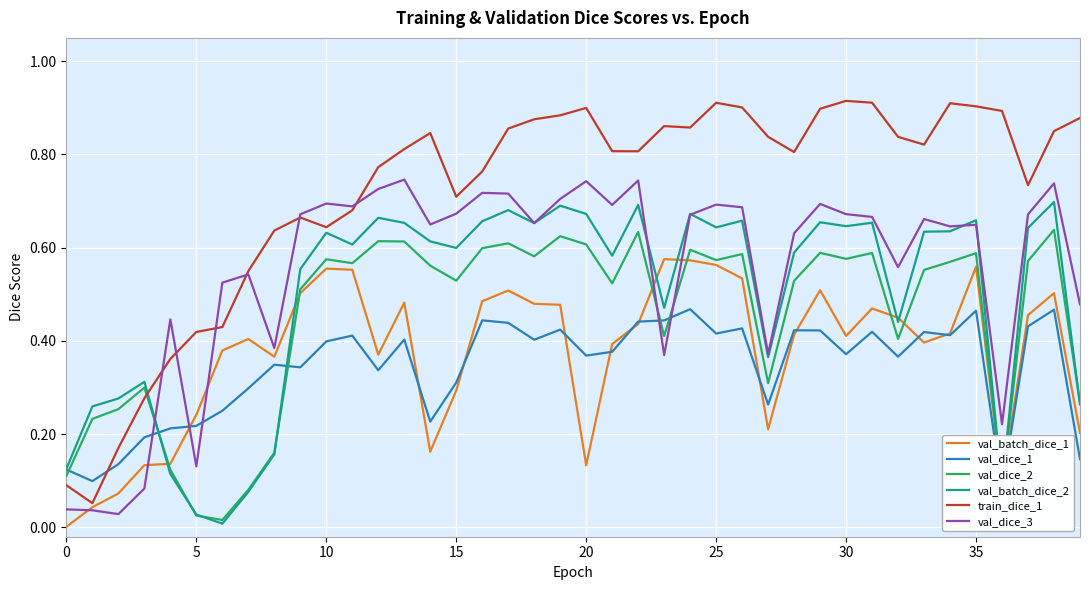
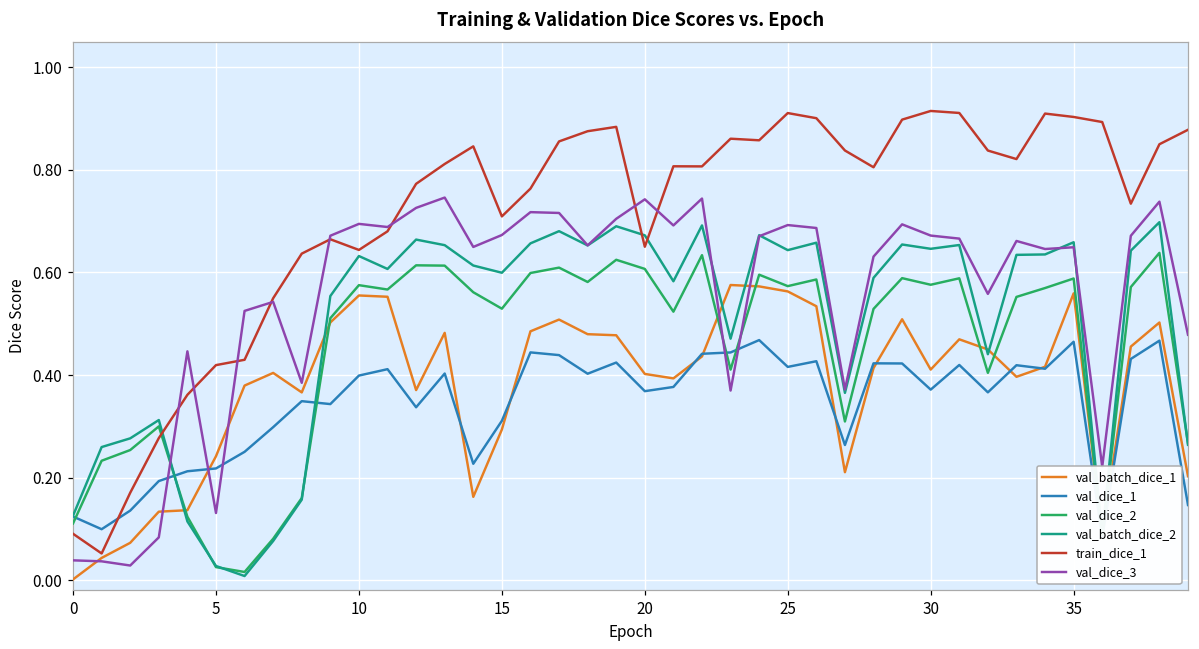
val_batch_dice_1, 20: 0.13 -> 0.40
train_dice_1, 20: 0.90 -> 0.65
